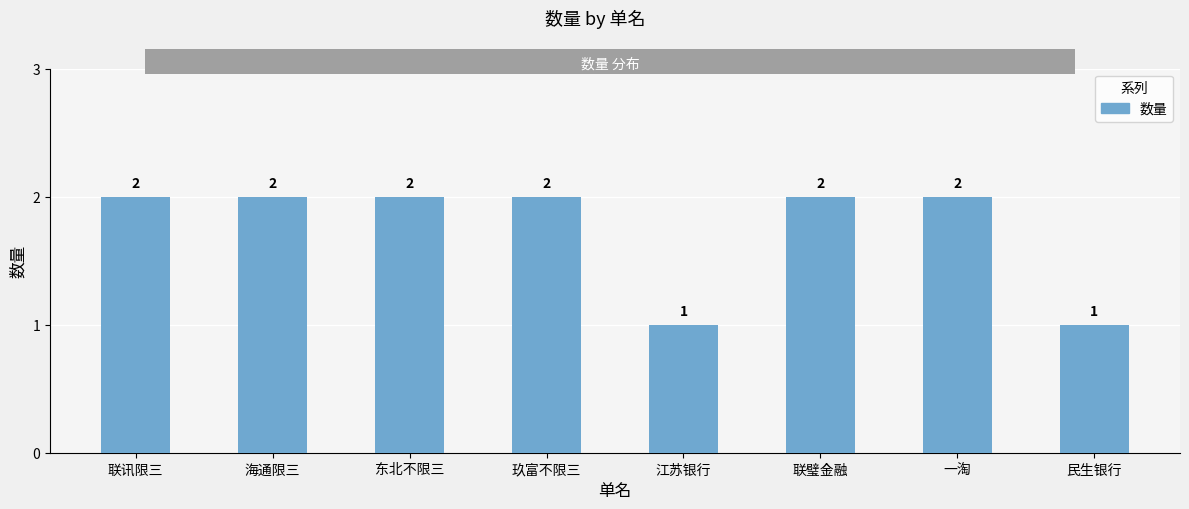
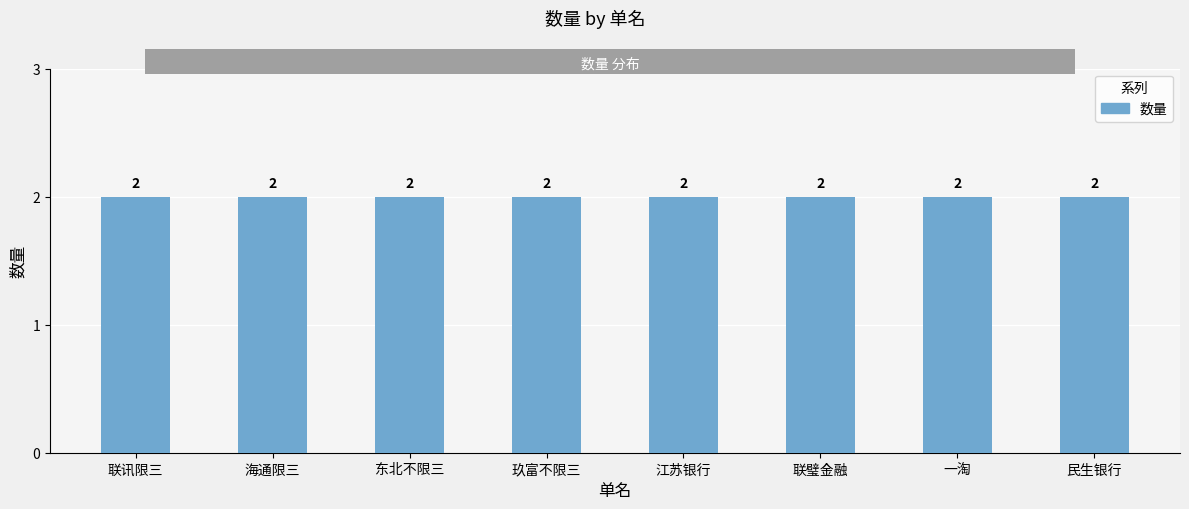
江苏银行: 1 -> 2
民生银行: 1 -> 2
